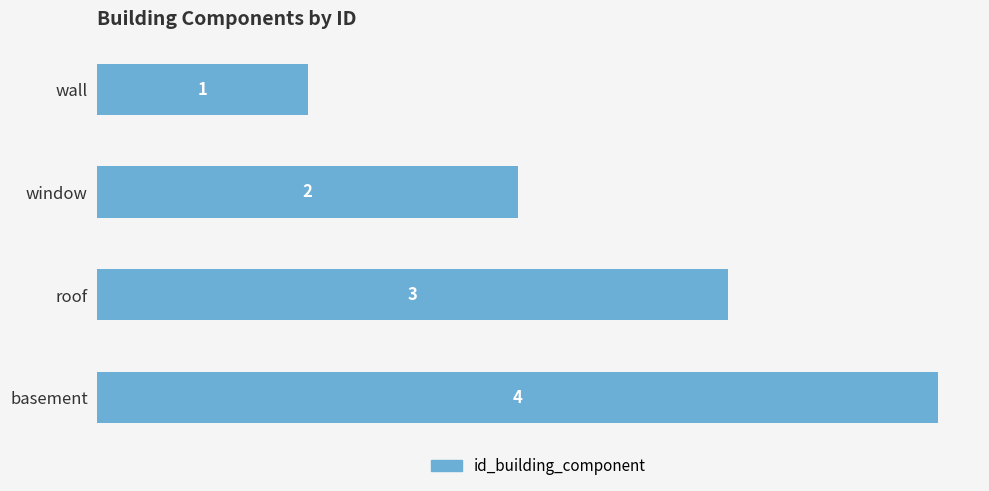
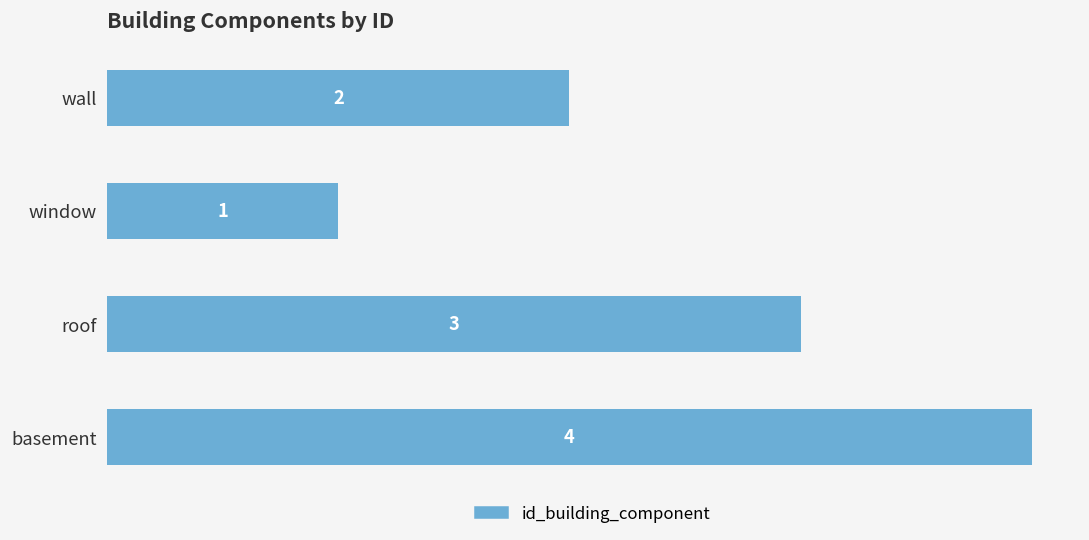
wall: 1 -> 2
window: 2 -> 1
